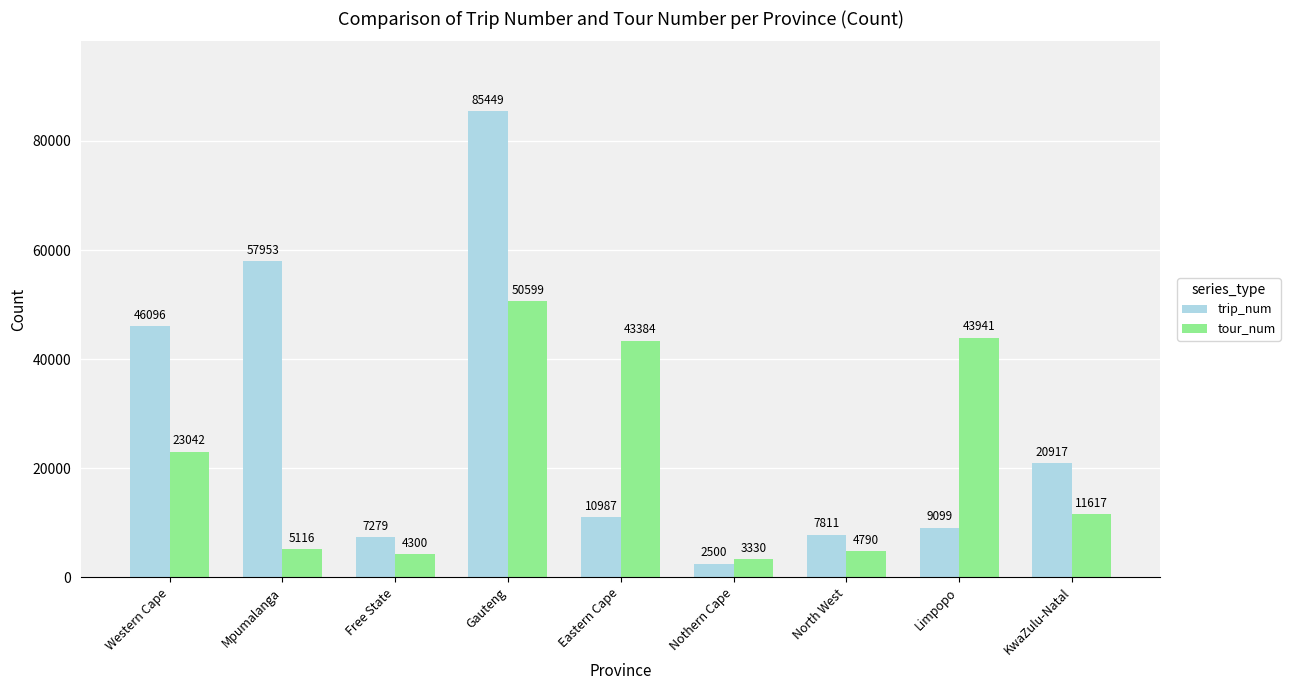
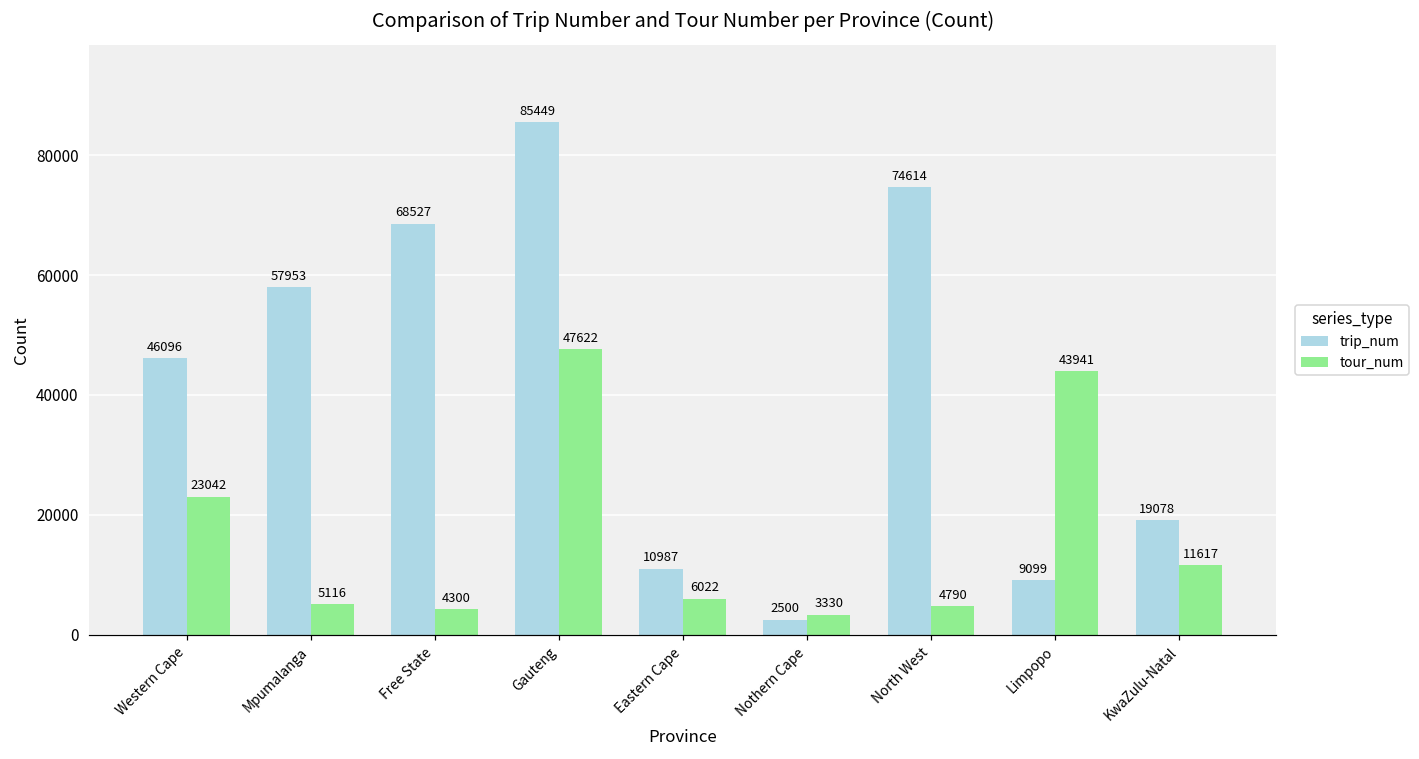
trip_num, Free State: 7279 -> 68527
tour_num, Gauteng: 50599 -> 47622
tour_num, Eastern Cape: 43384 -> 6022
trip_num, North West: 7811 -> 74614
trip_num, KwaZulu-Natal: 20917 -> 19078
